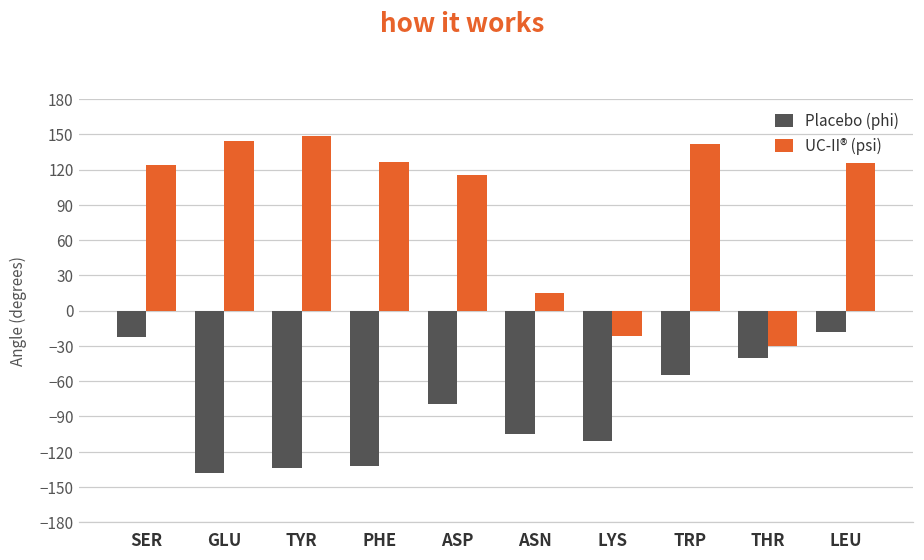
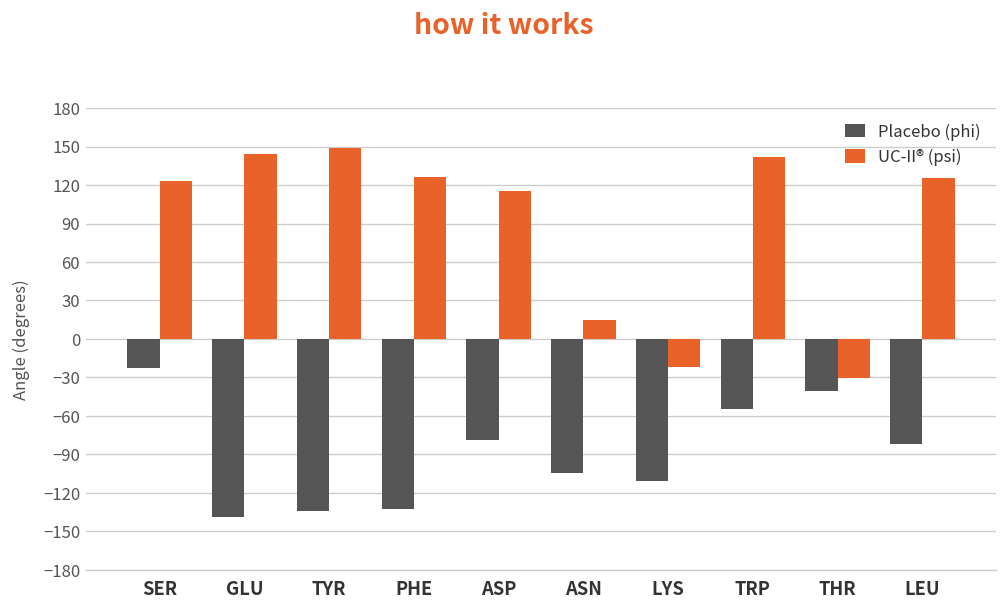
Placebo (phi), LEU: -18 -> -82
